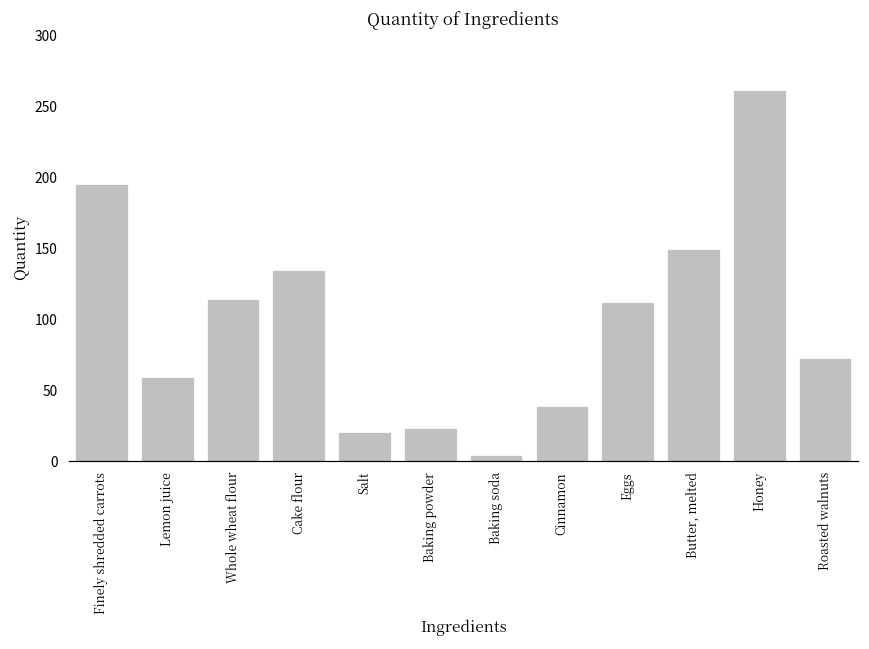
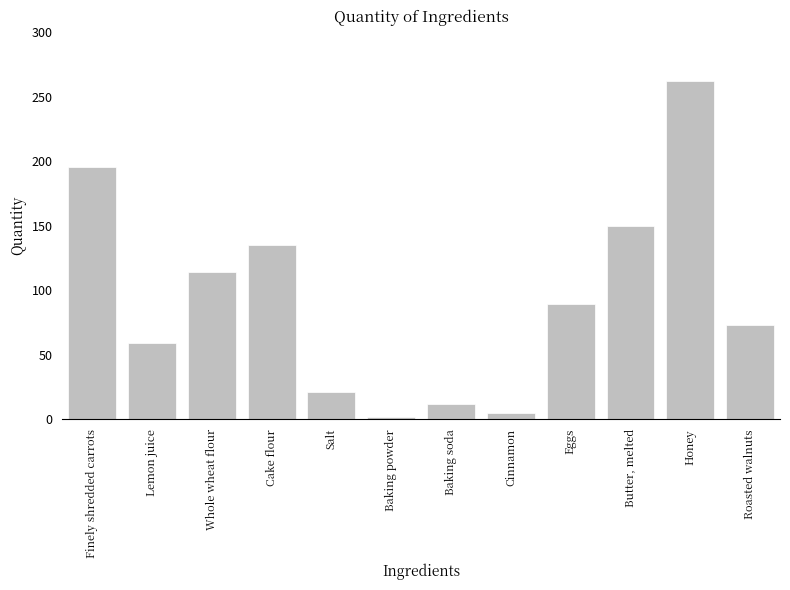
Baking powder: 24 -> 2
Baking soda: 5 -> 12
Cinnamon: 39 -> 5
Eggs: 112 -> 89
